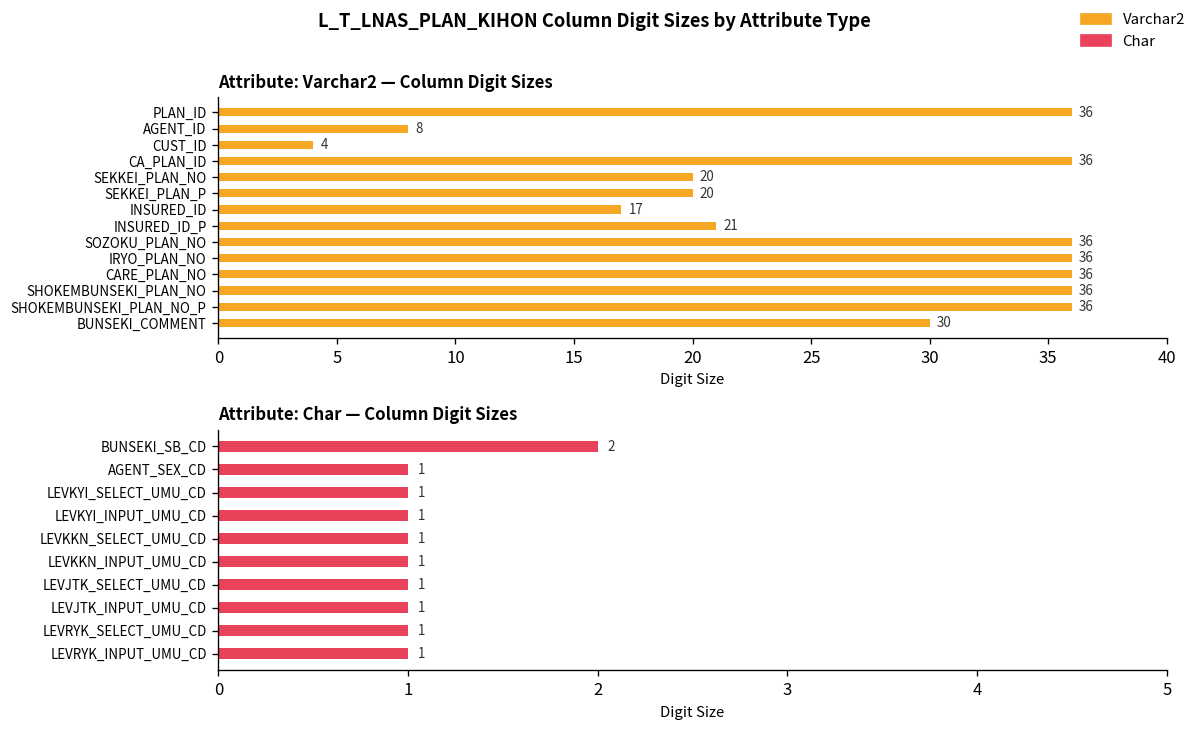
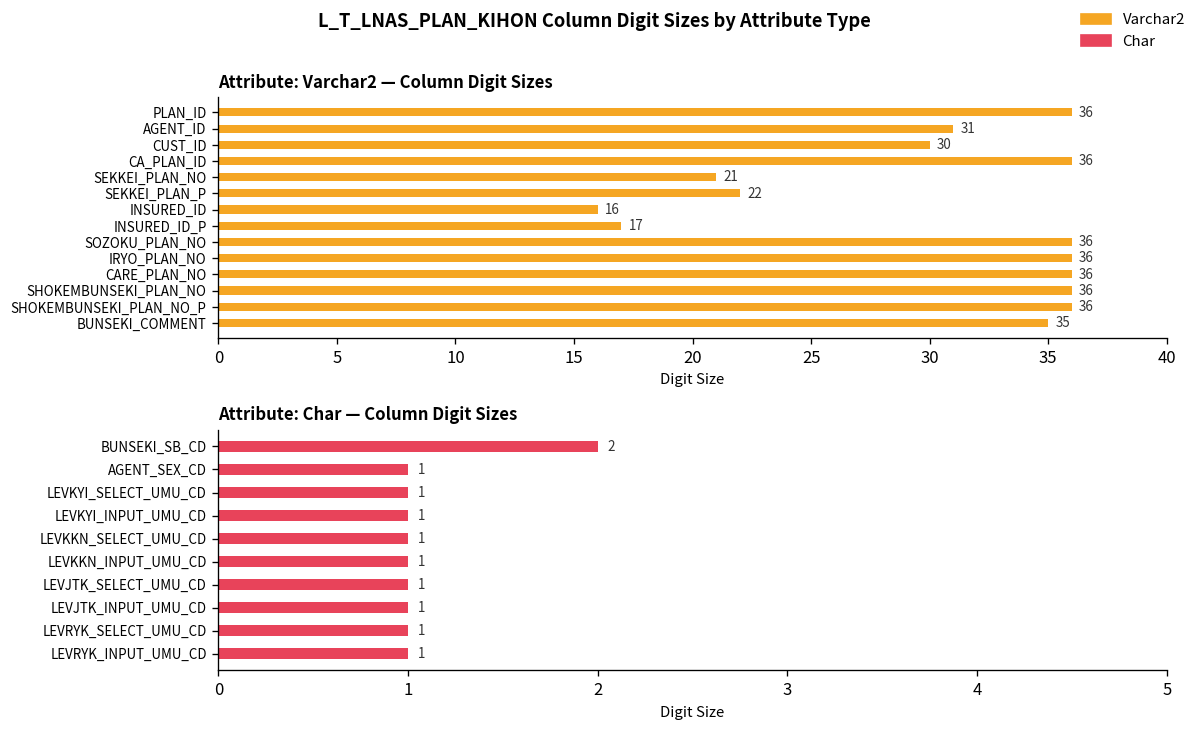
Attribute: Varchar2 — Column Digit Sizes, AGENT_ID: 8 -> 31
Attribute: Varchar2 — Column Digit Sizes, CUST_ID: 4 -> 30
Attribute: Varchar2 — Column Digit Sizes, SEKKEI_PLAN_NO: 20 -> 21
Attribute: Varchar2 — Column Digit Sizes, SEKKEI_PLAN_P: 20 -> 22
Attribute: Varchar2 — Column Digit Sizes, INSURED_ID: 17 -> 16
Attribute: Varchar2 — Column Digit Sizes, INSURED_ID_P: 21 -> 17
Attribute: Varchar2 — Column Digit Sizes, BUNSEKI_COMMENT: 30 -> 35
